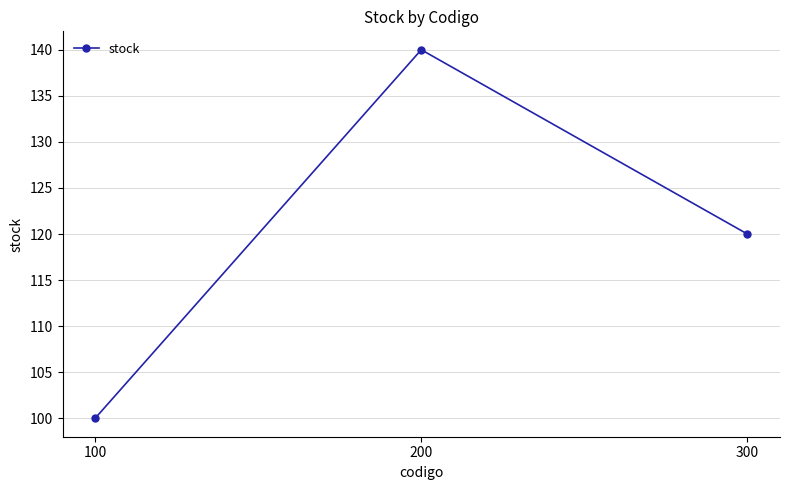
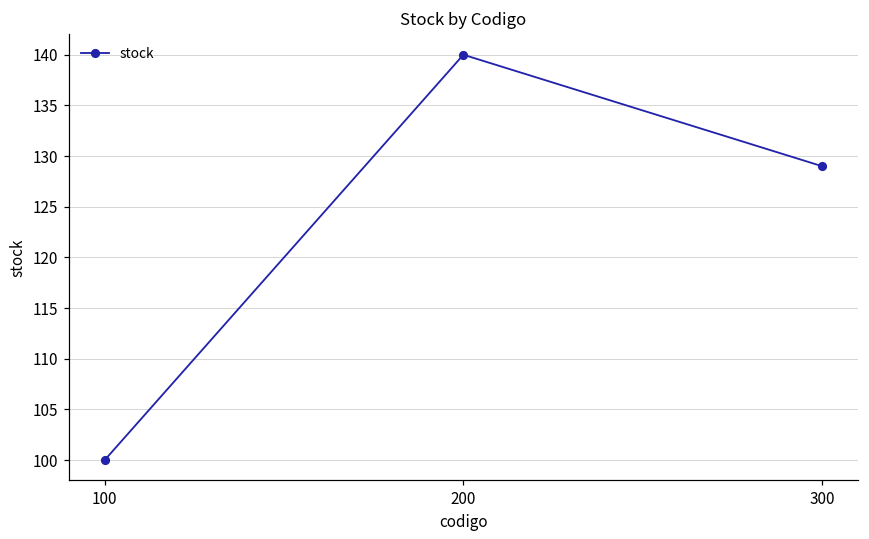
300: 120 -> 129
